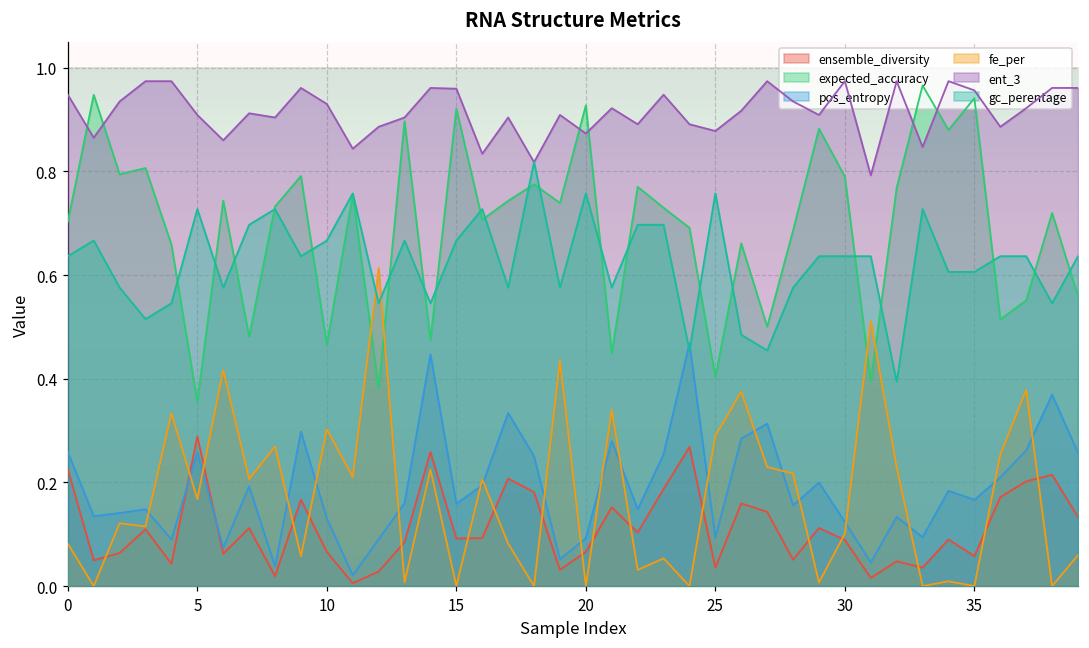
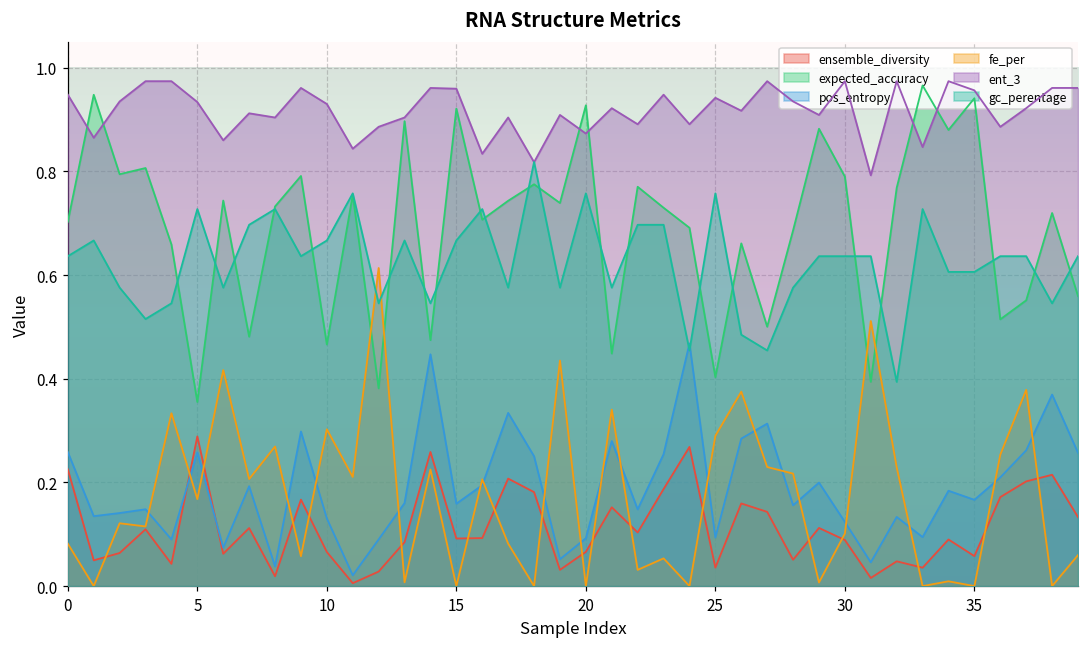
ent_3, 5: 0.91 -> 0.93
ent_3, 25: 0.88 -> 0.94
